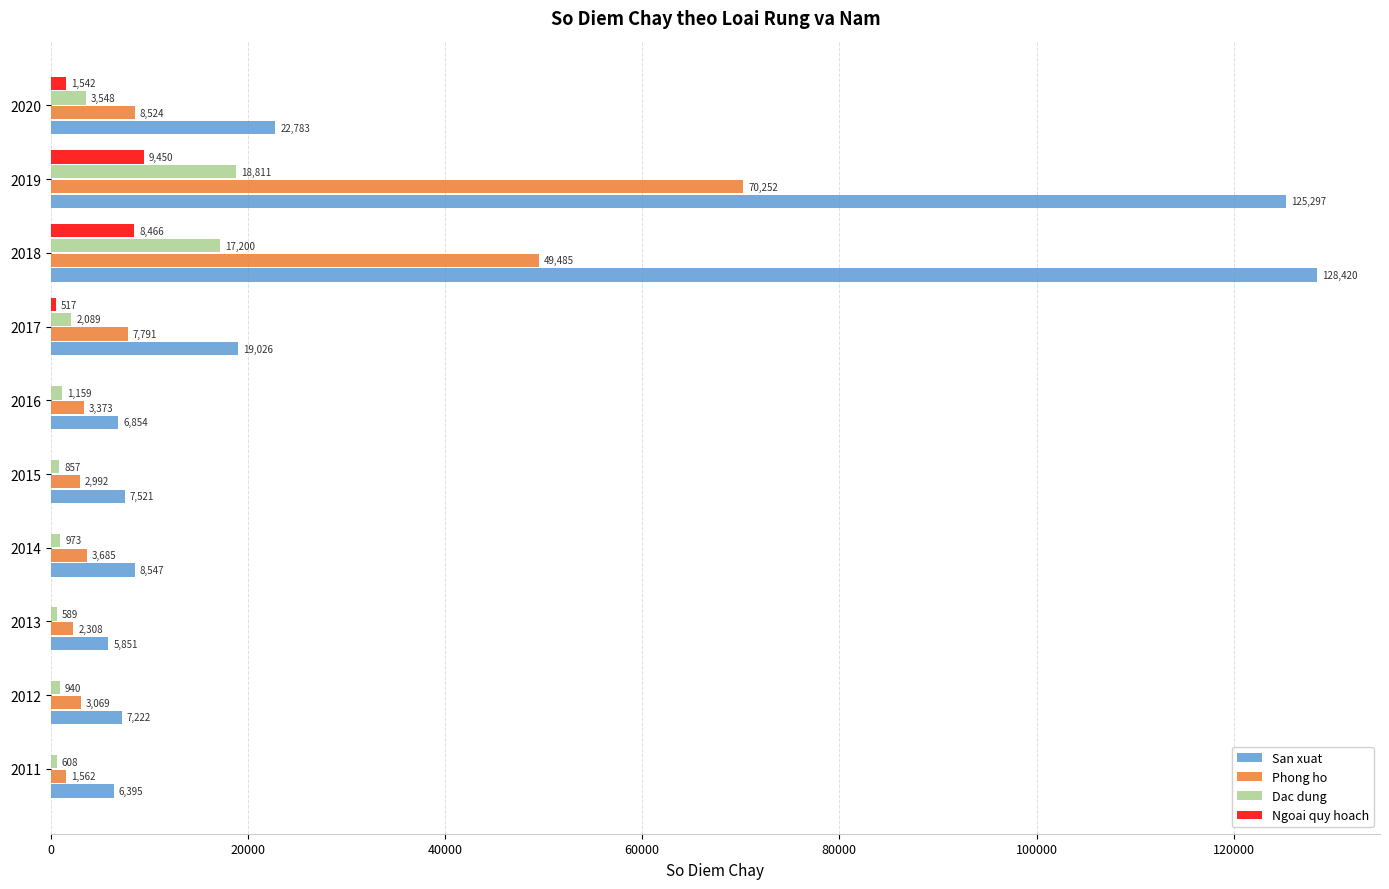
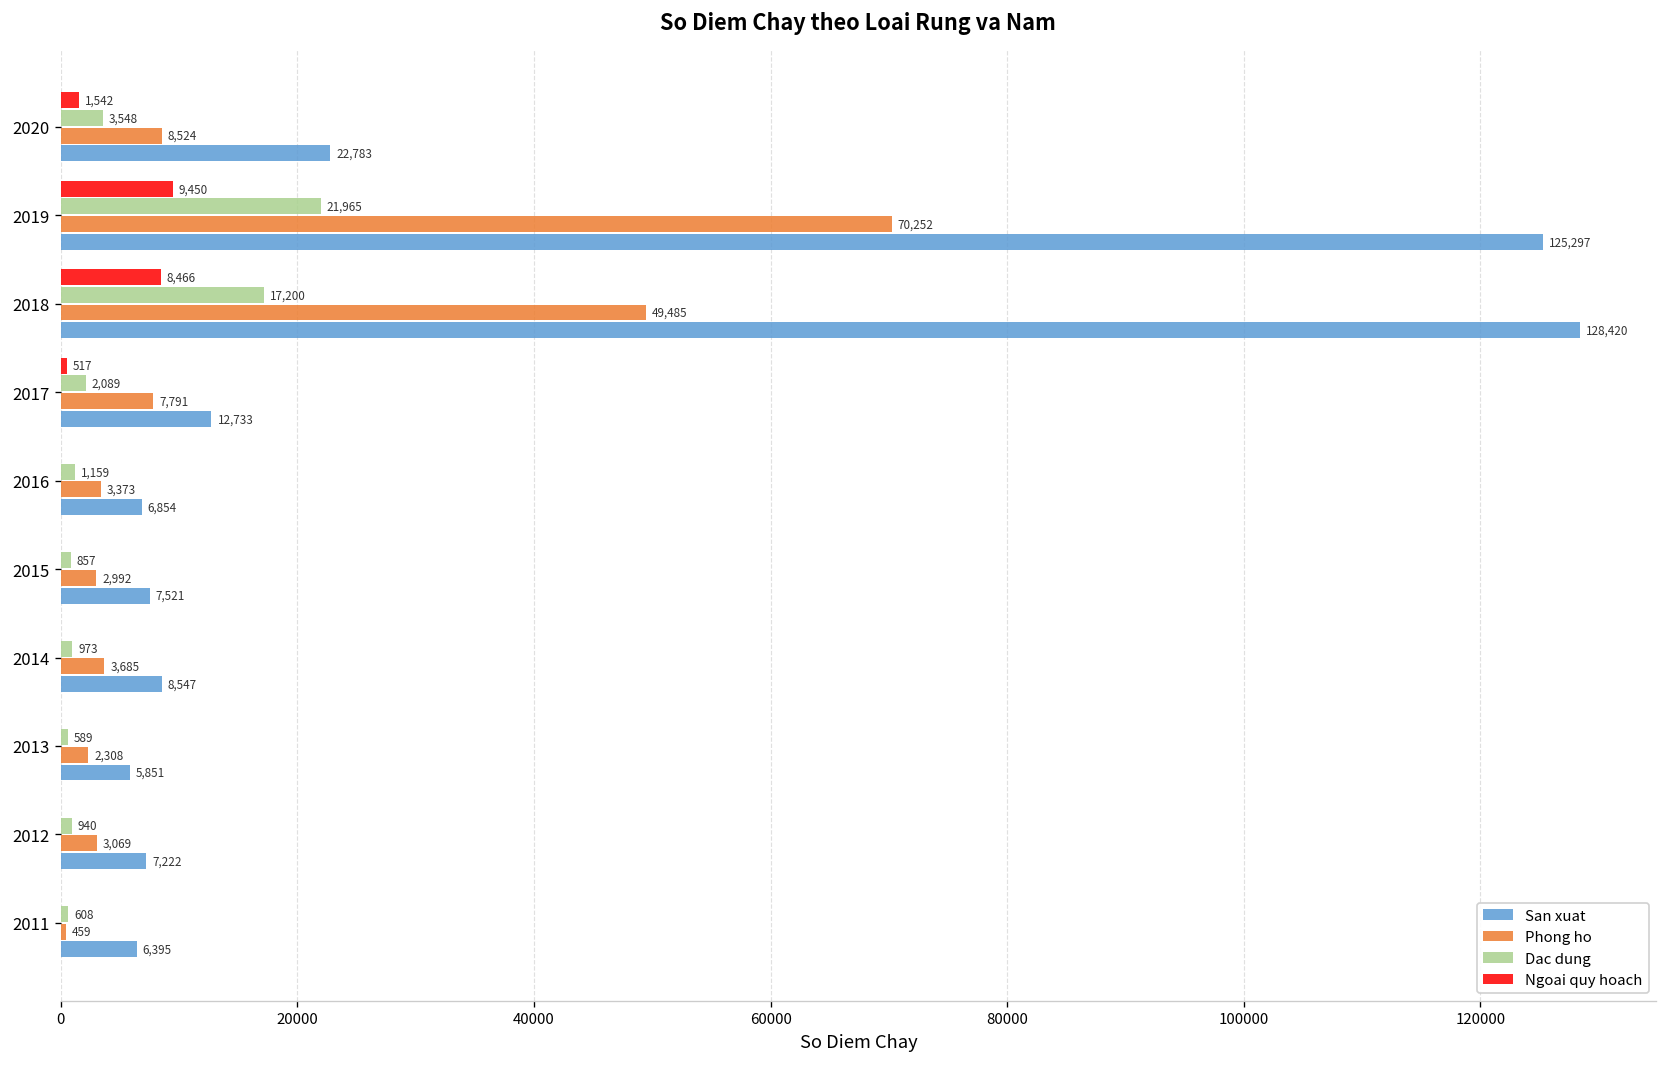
Dac dung, 2019: 18,811 -> 21,965
San xuat, 2017: 19,026 -> 12,733
Phong ho, 2011: 1,562 -> 459
